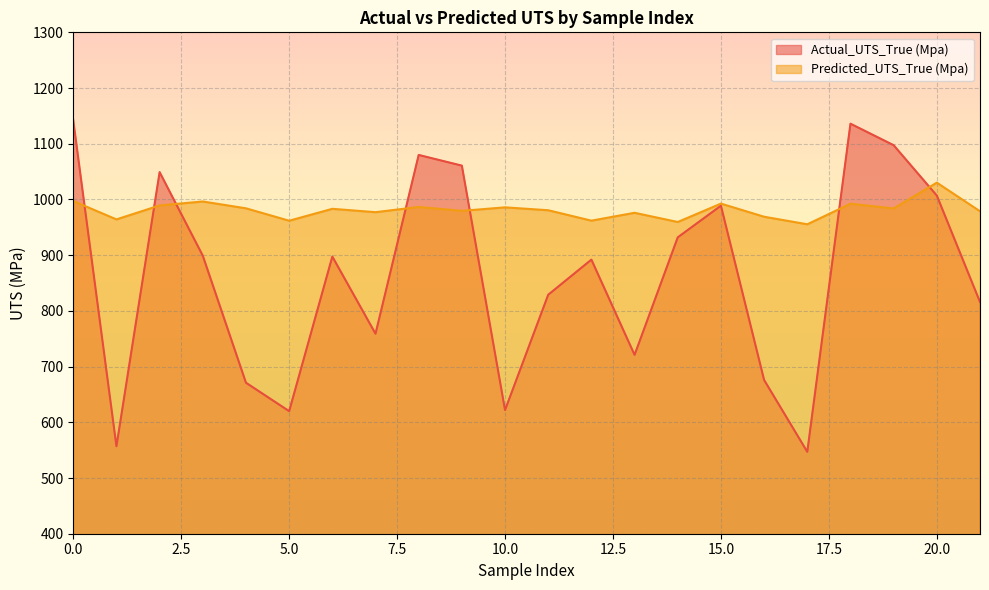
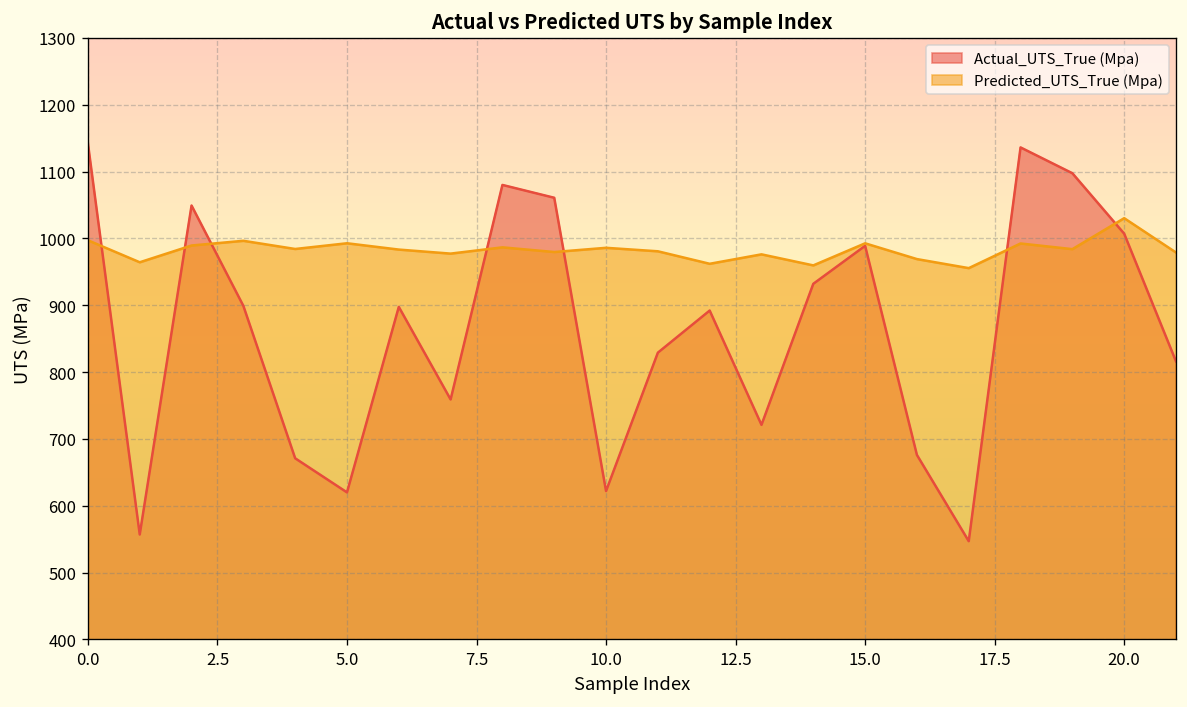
Predicted_UTS_True (Mpa), 5.0: 960 -> 990
